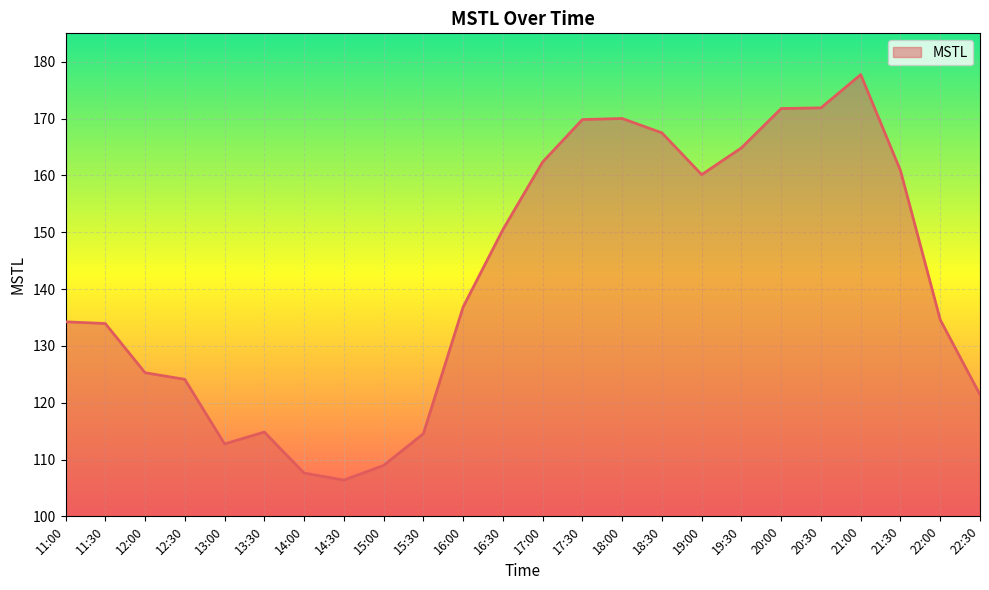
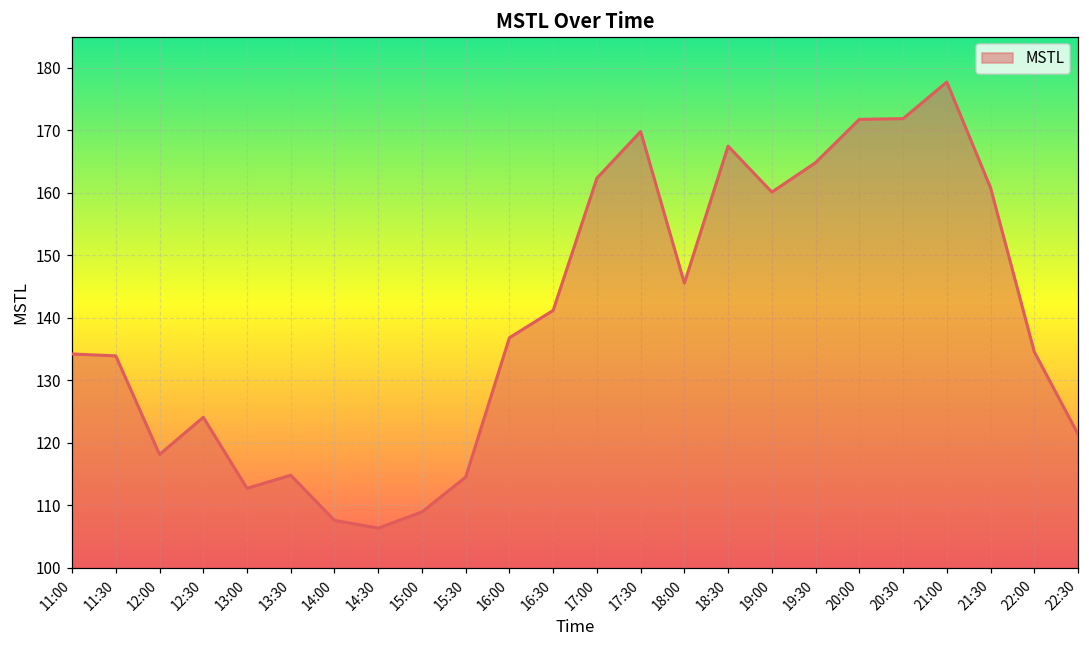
12:00: 125 -> 118
16:30: 150 -> 141
18:00: 170 -> 146
